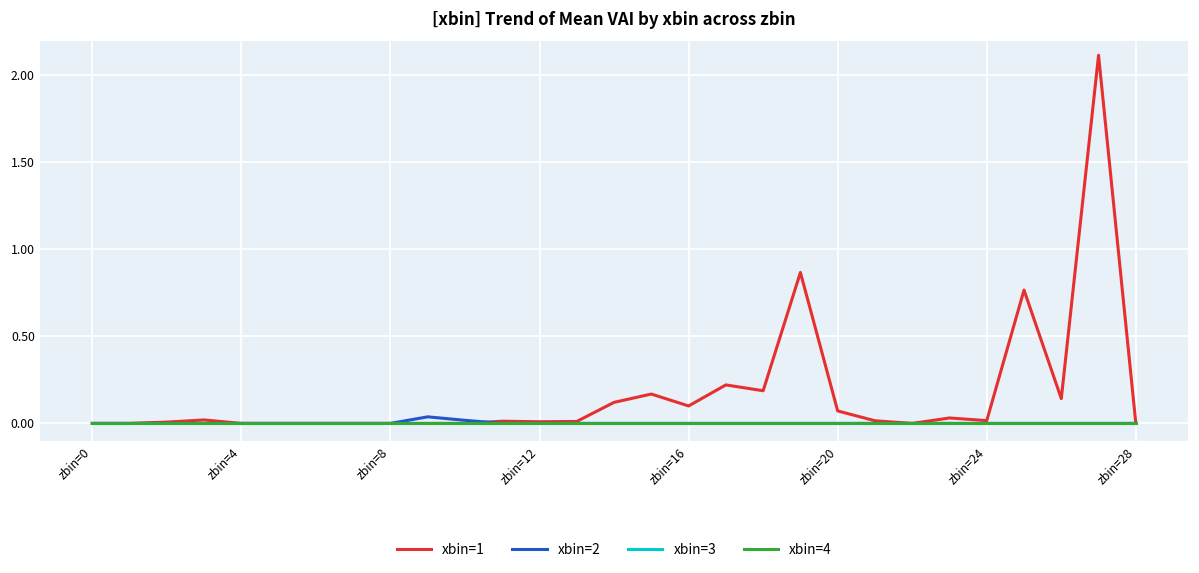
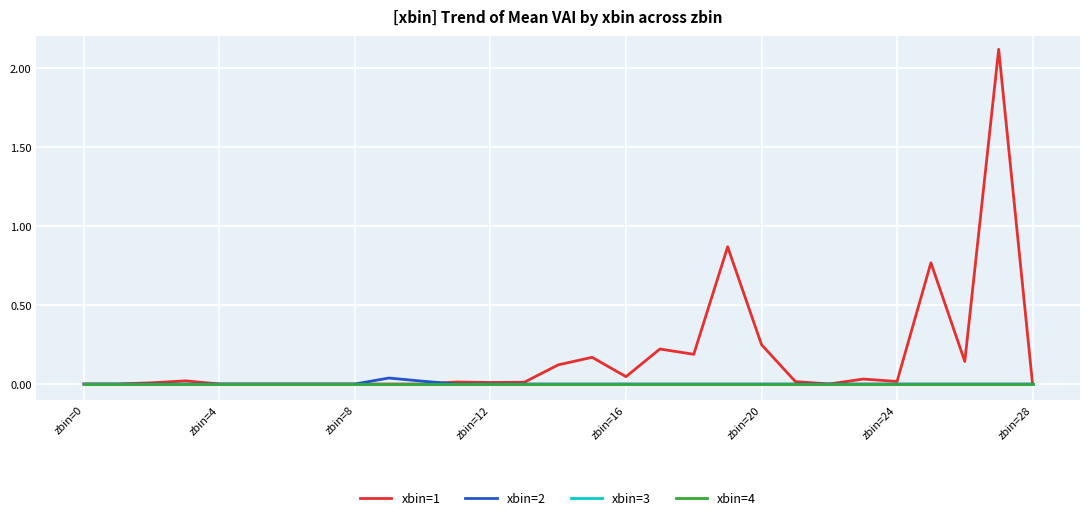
xbin=1, zbin=16: 0.10 -> 0.05
xbin=1, zbin=20: 0.07 -> 0.25
